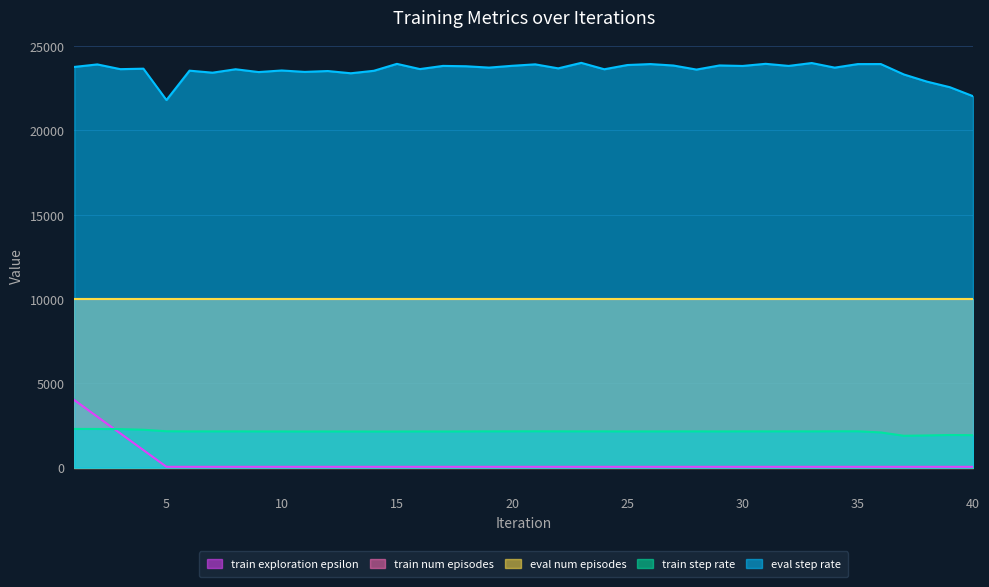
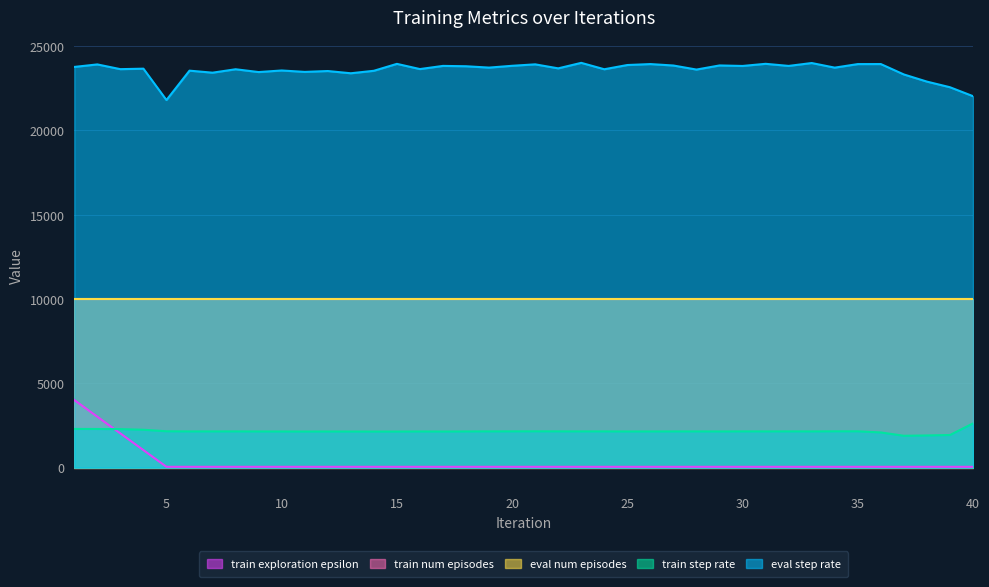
train step rate, 40: 1900 -> 2600
